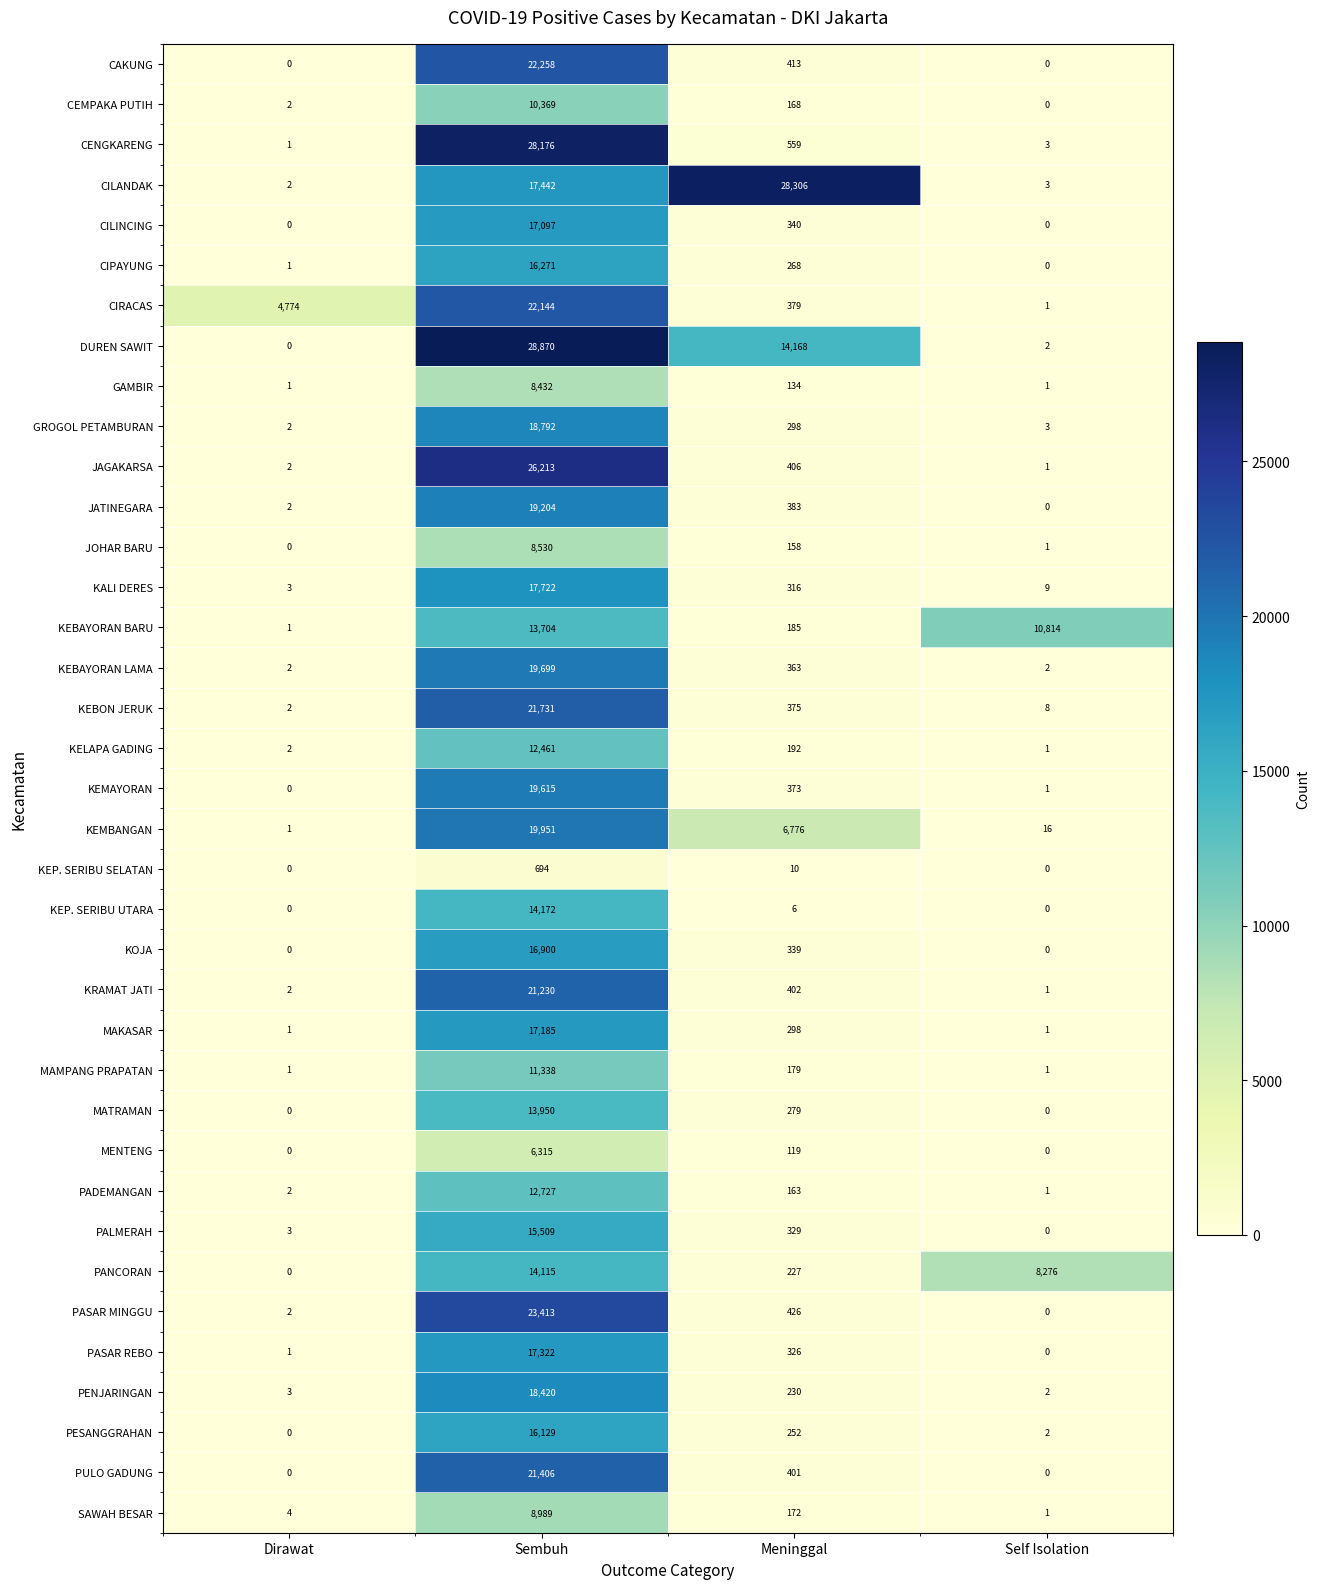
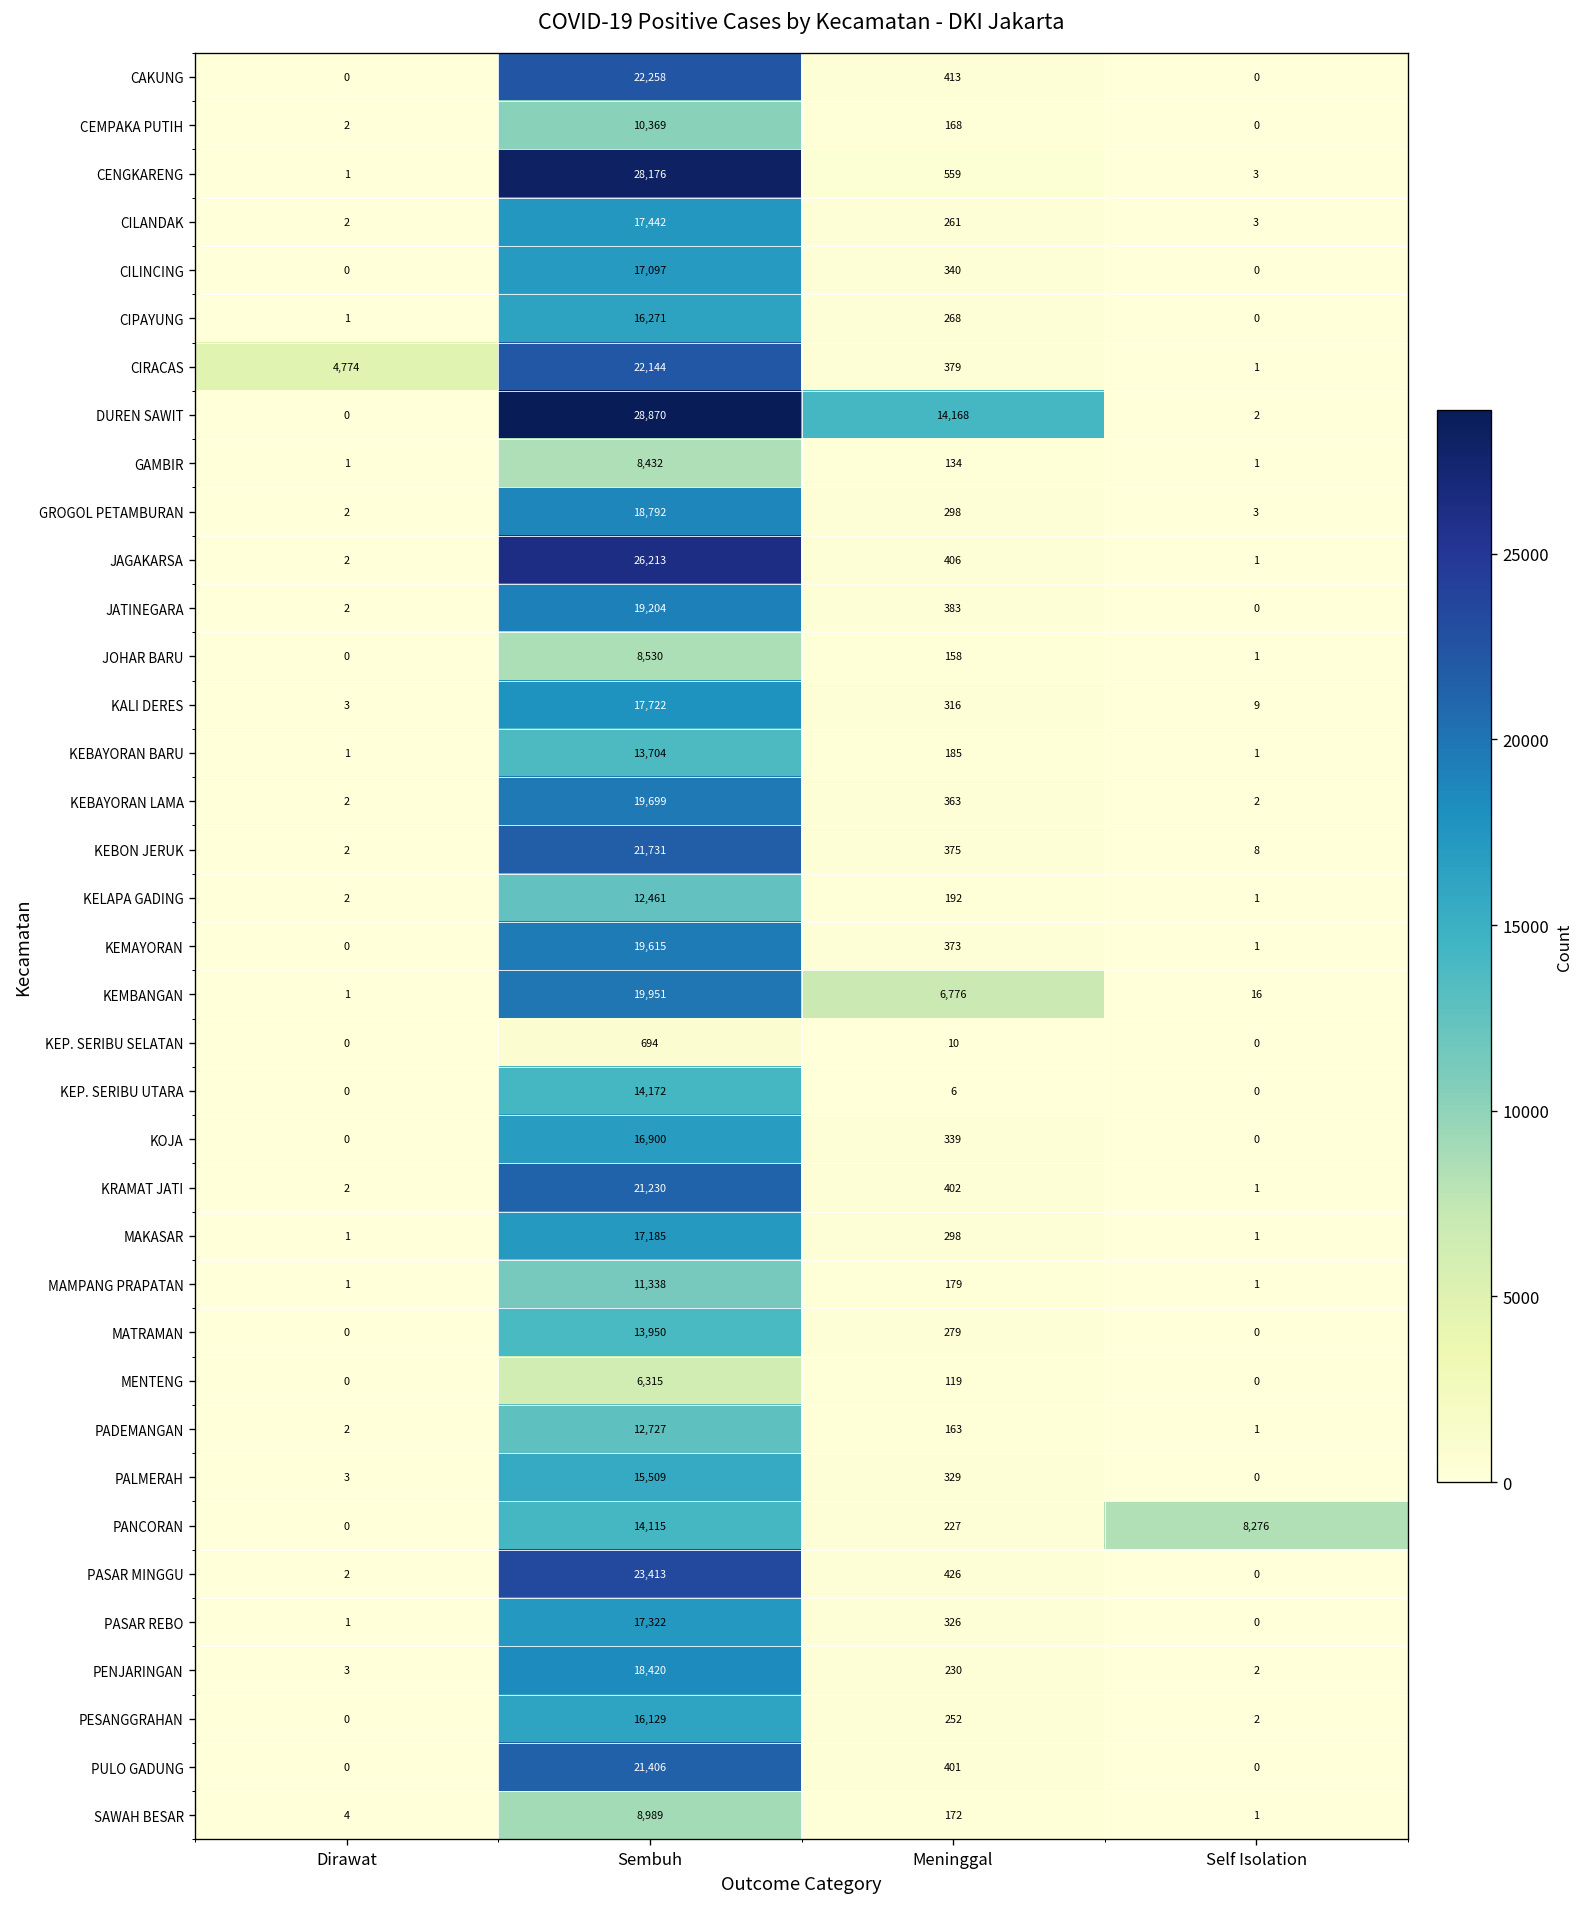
CILANDAK, Meninggal: 28,306 -> 261
KEBAYORAN BARU, Self Isolation: 10,814 -> 1
